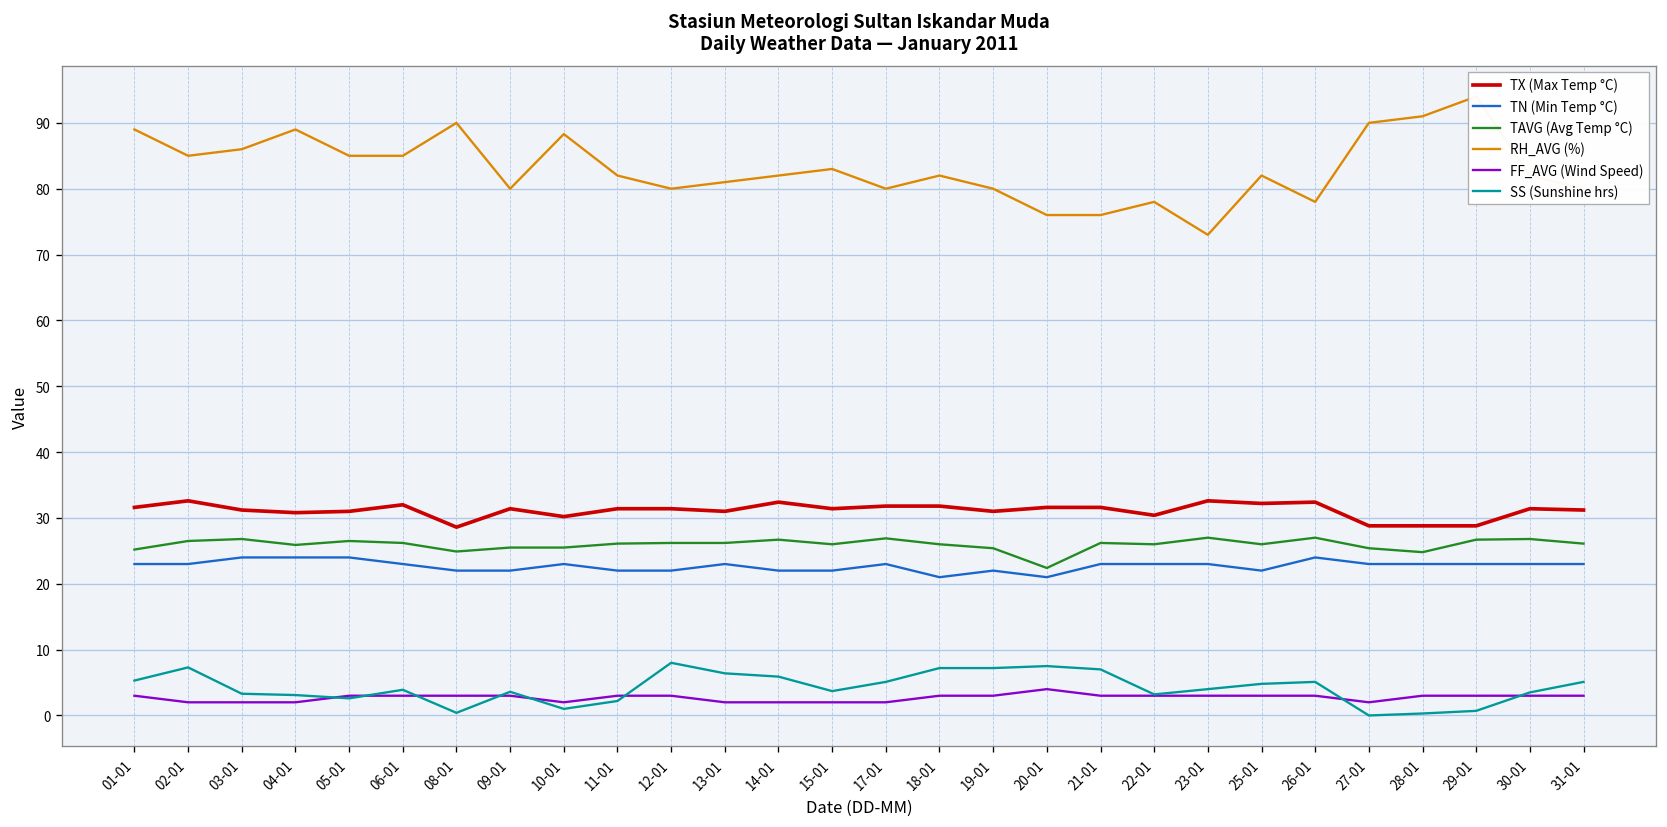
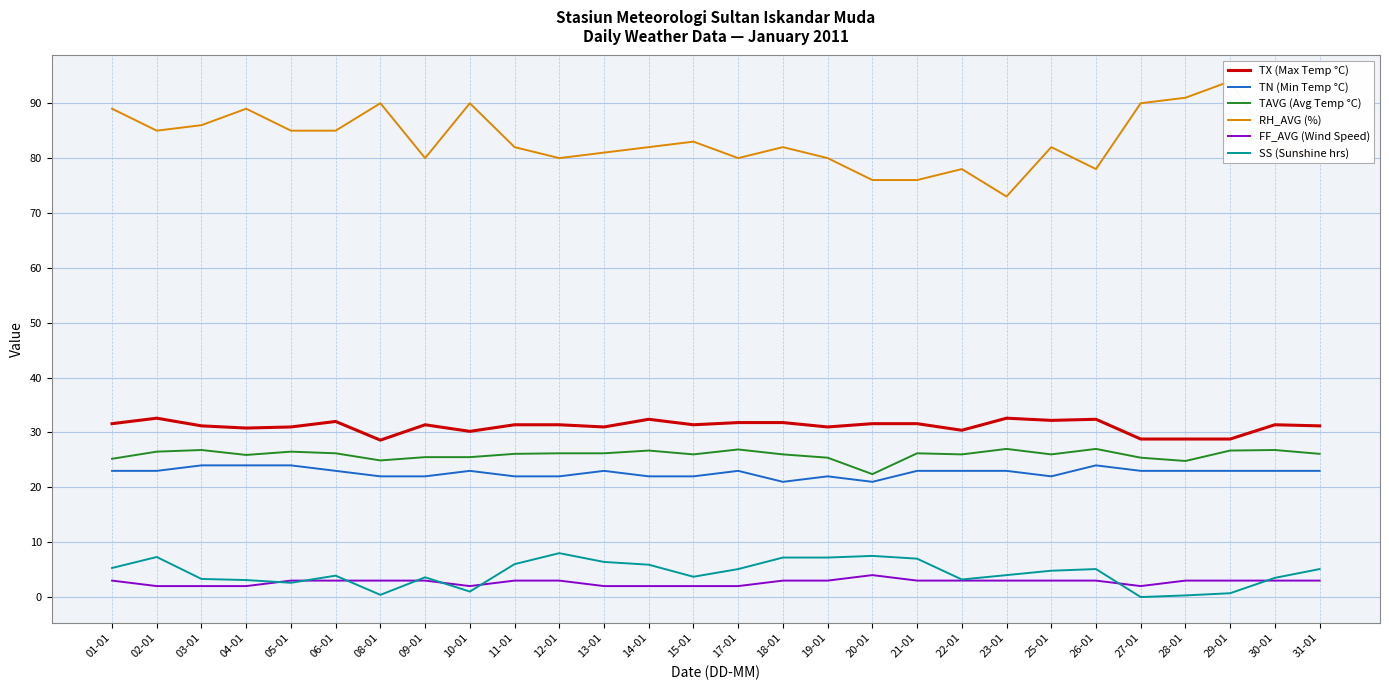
RH_AVG (%), 10-01: 88 -> 90
SS (Sunshine hrs), 11-01: 2 -> 6
